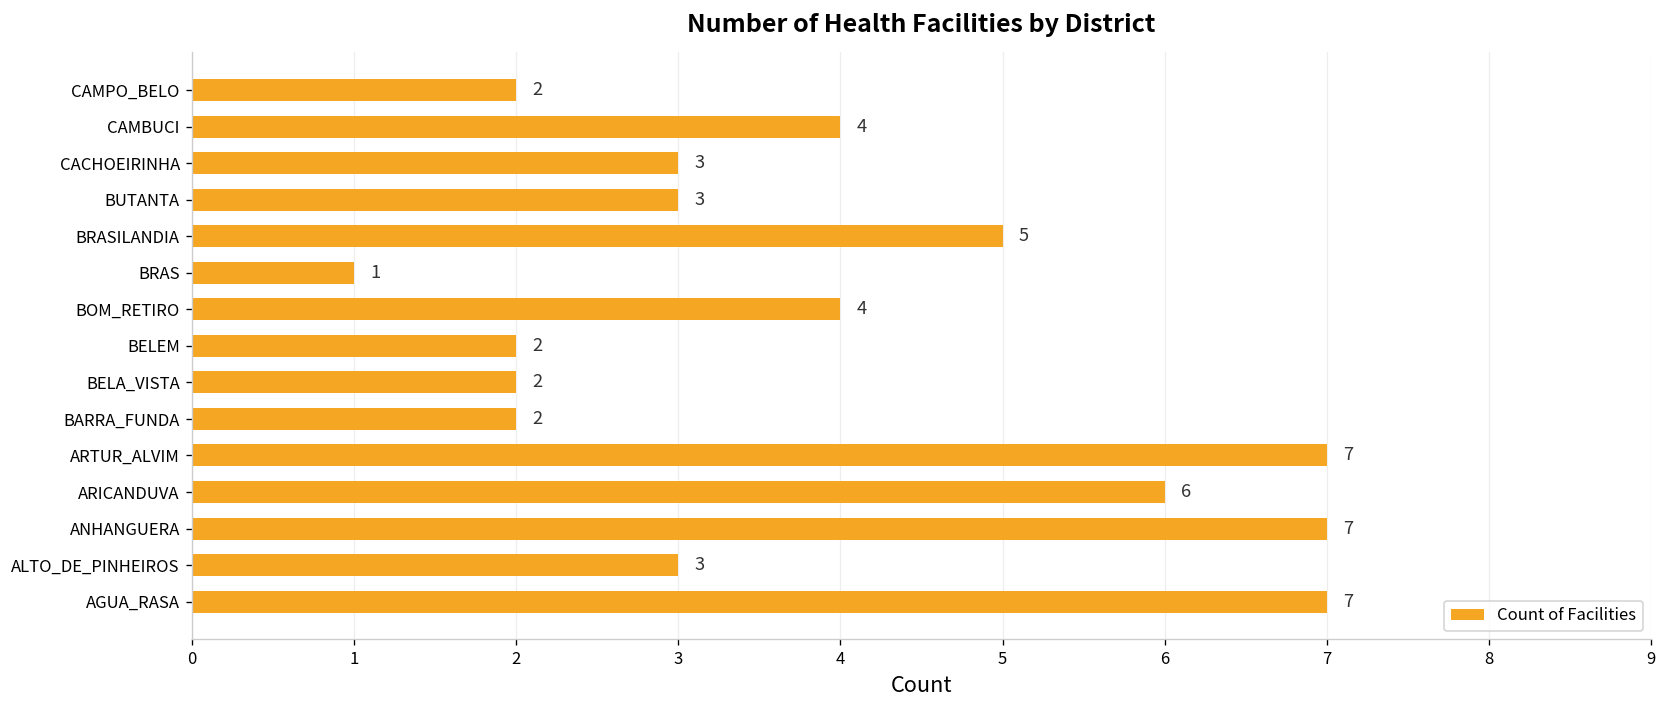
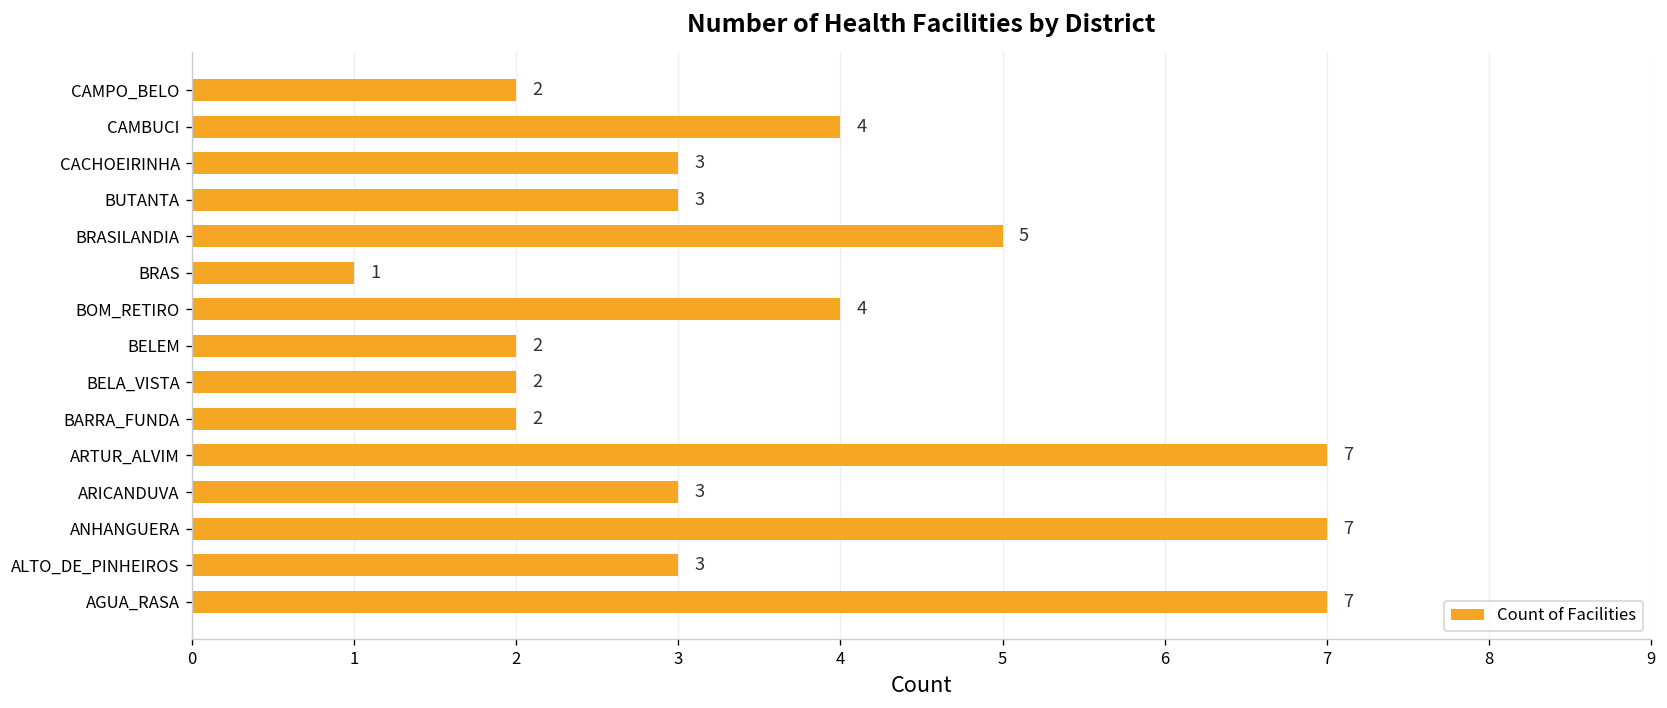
ARICANDUVA: 6 -> 3
